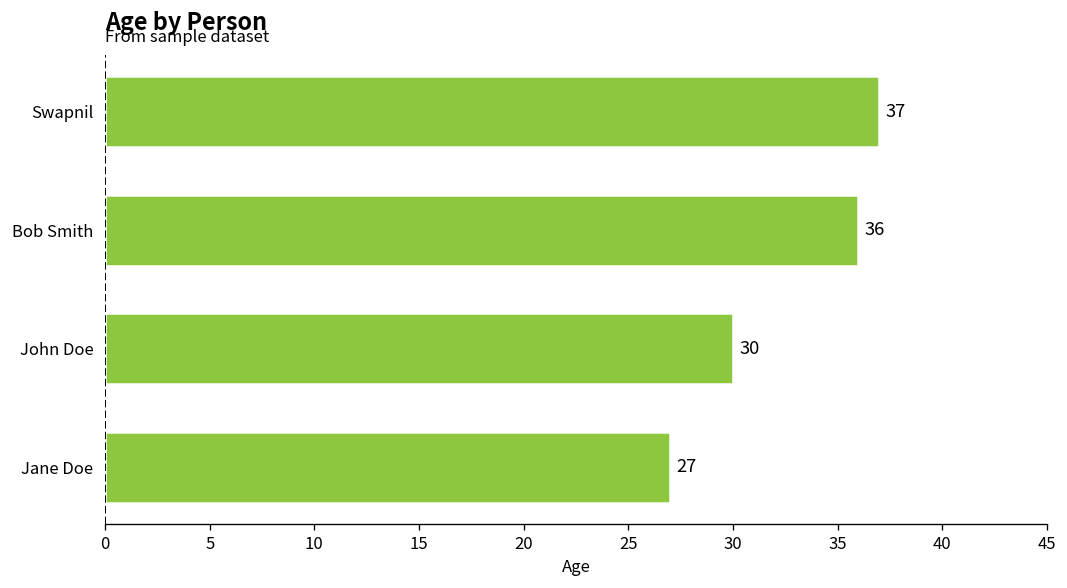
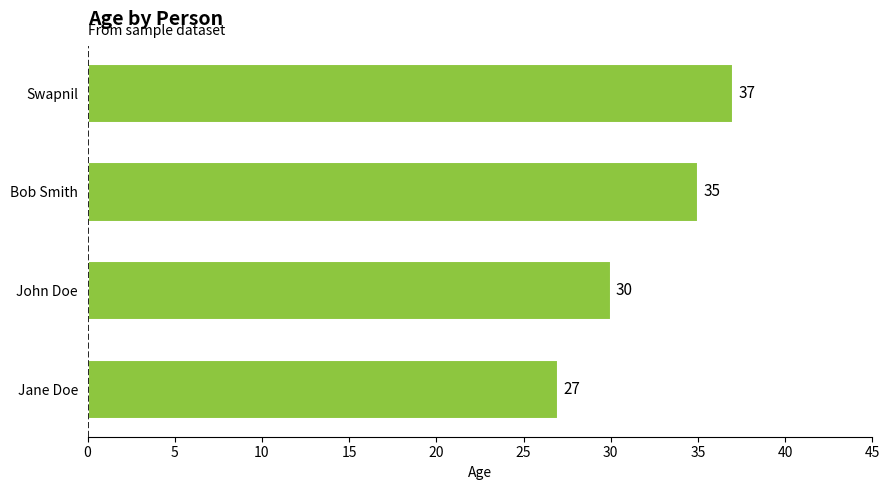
Bob Smith: 36 -> 35
